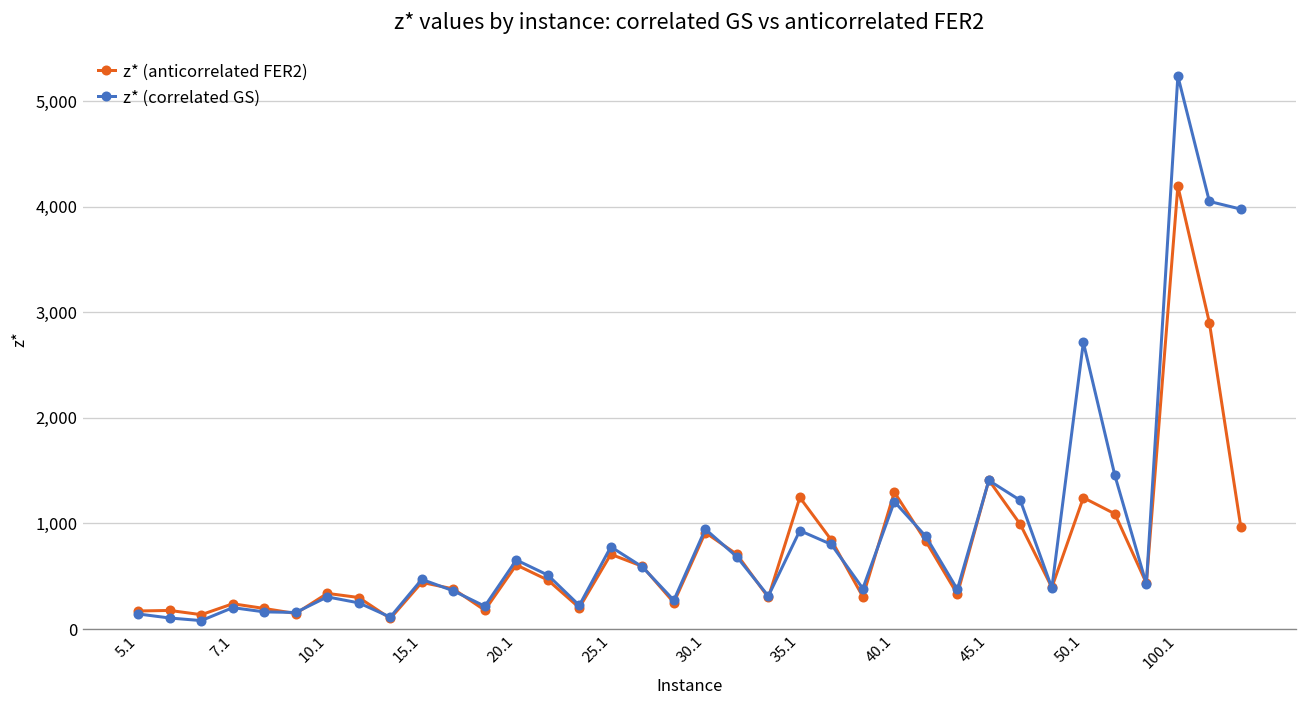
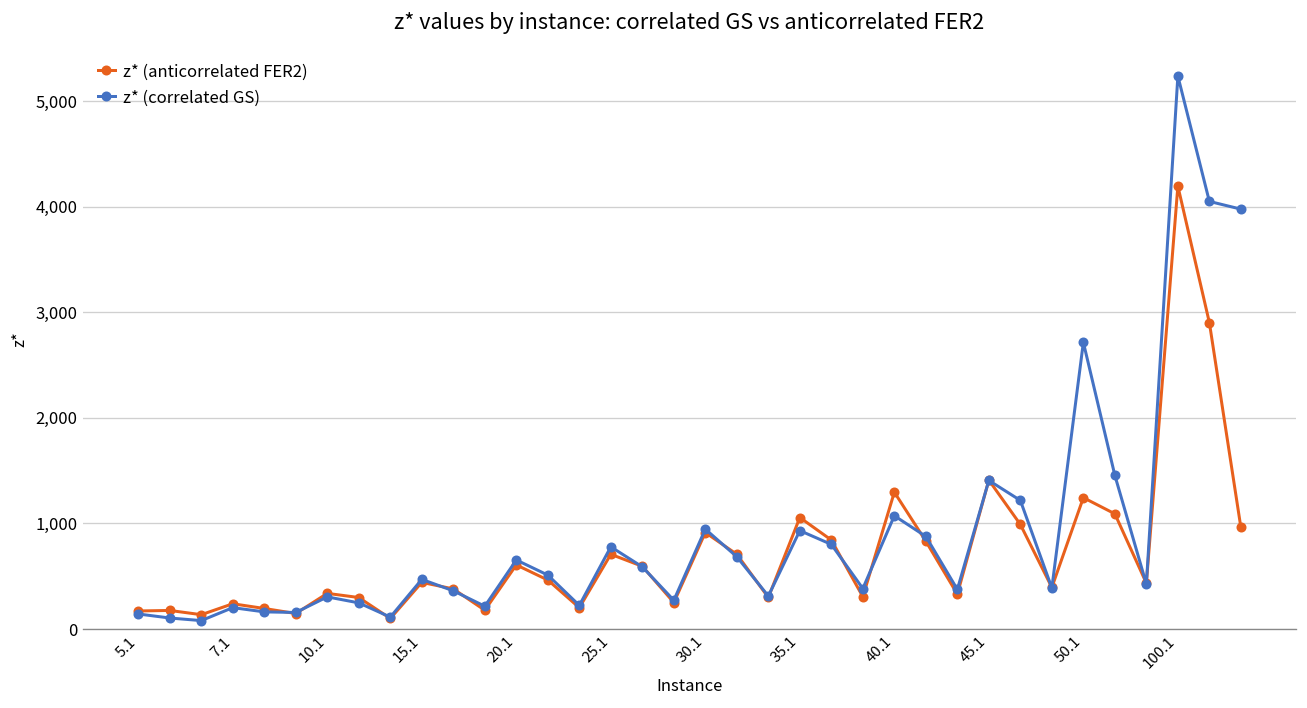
z* (anticorrelated FER2), 35.1: 1,200 -> 1,100
z* (correlated GS), 40.1: 1,200 -> 1,100
